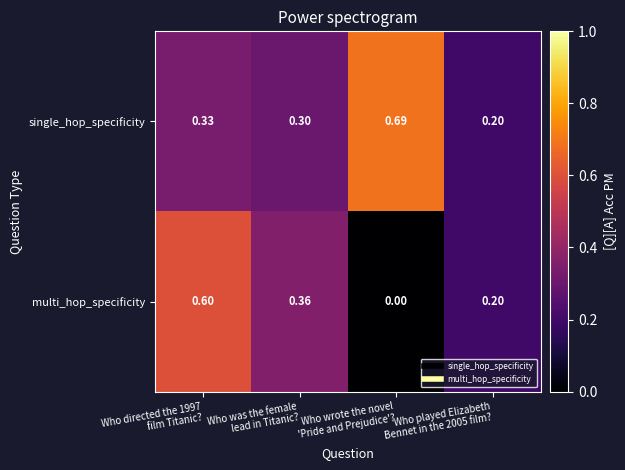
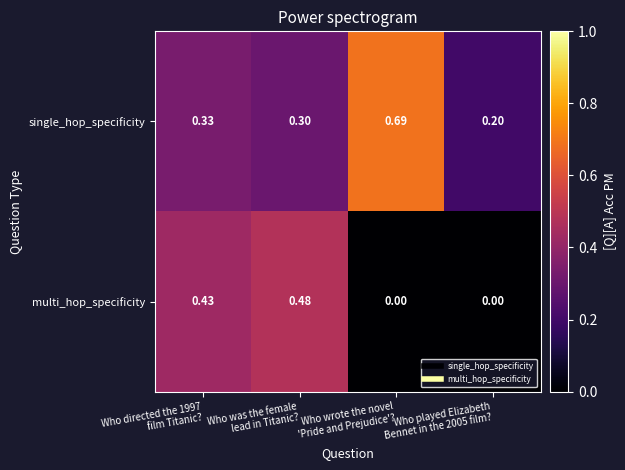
multi_hop_specificity, Who directed the 1997 film Titanic?: 0.60 -> 0.43
multi_hop_specificity, Who was the female lead in Titanic?: 0.36 -> 0.48
multi_hop_specificity, Who played Elizabeth Bennet in the 2005 film?: 0.20 -> 0.00
